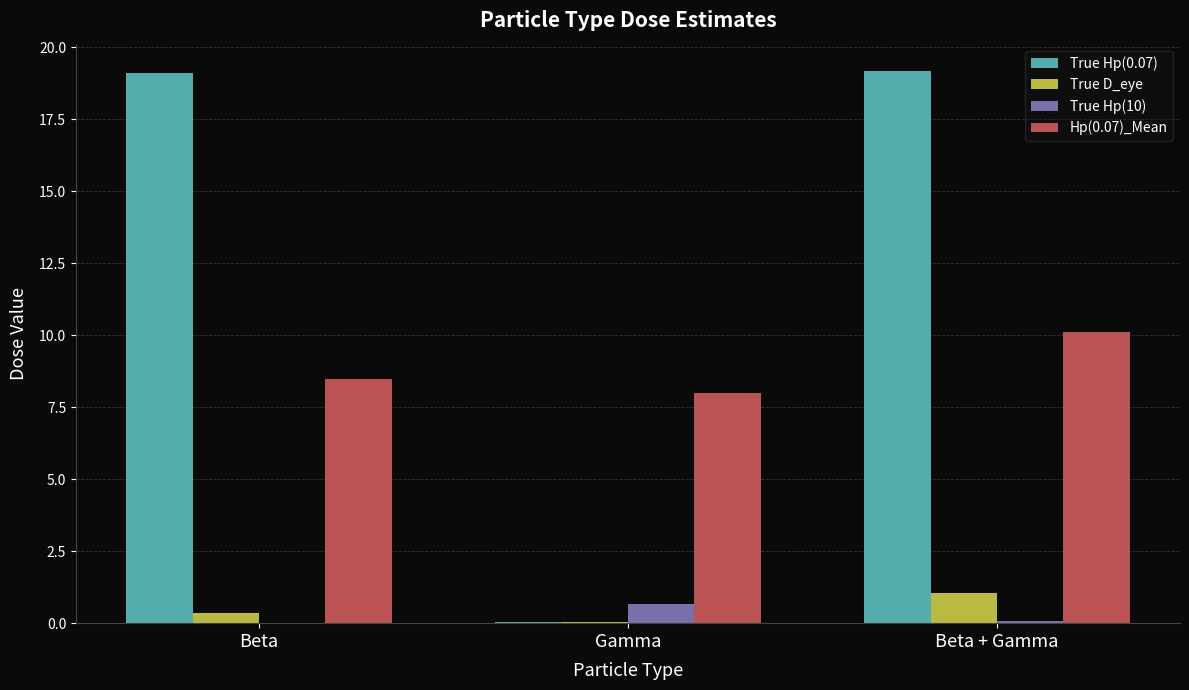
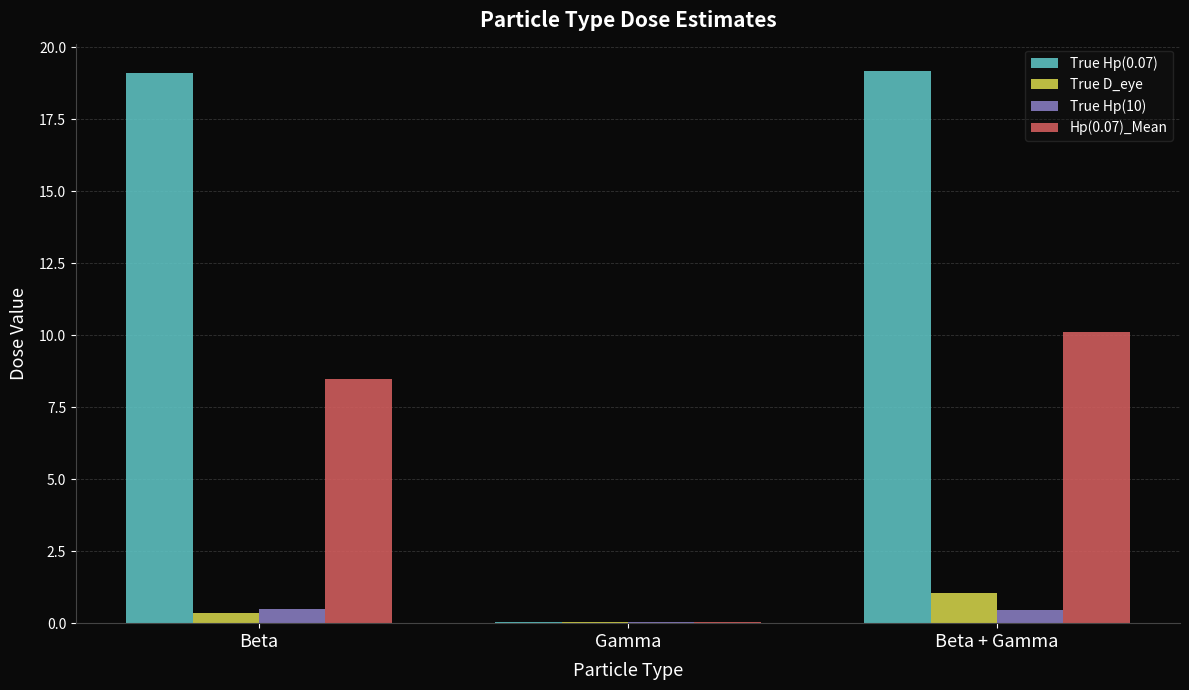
True Hp(10), Beta: 0.0 -> 0.5
True Hp(10), Gamma: 0.7 -> 0.0
Hp(0.07)_Mean, Gamma: 8.0 -> 0.0
True Hp(10), Beta + Gamma: 0.1 -> 0.4
